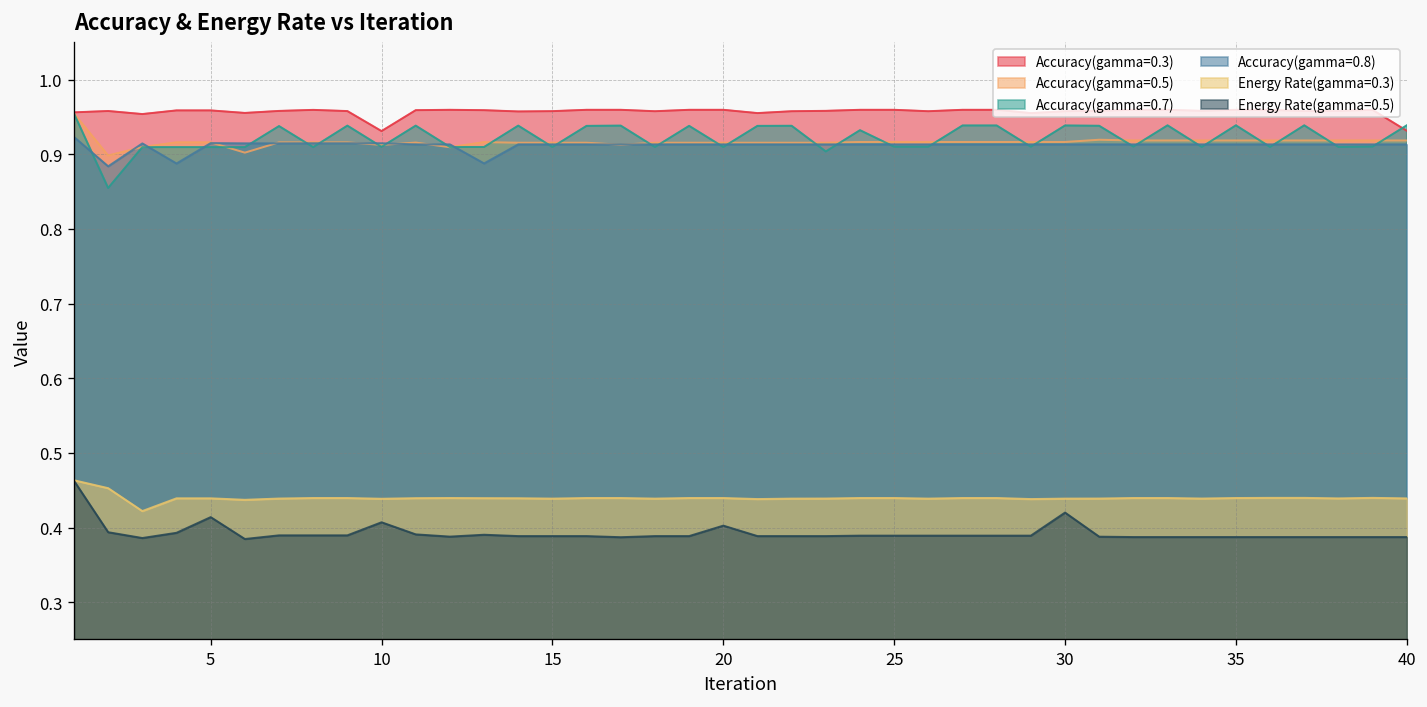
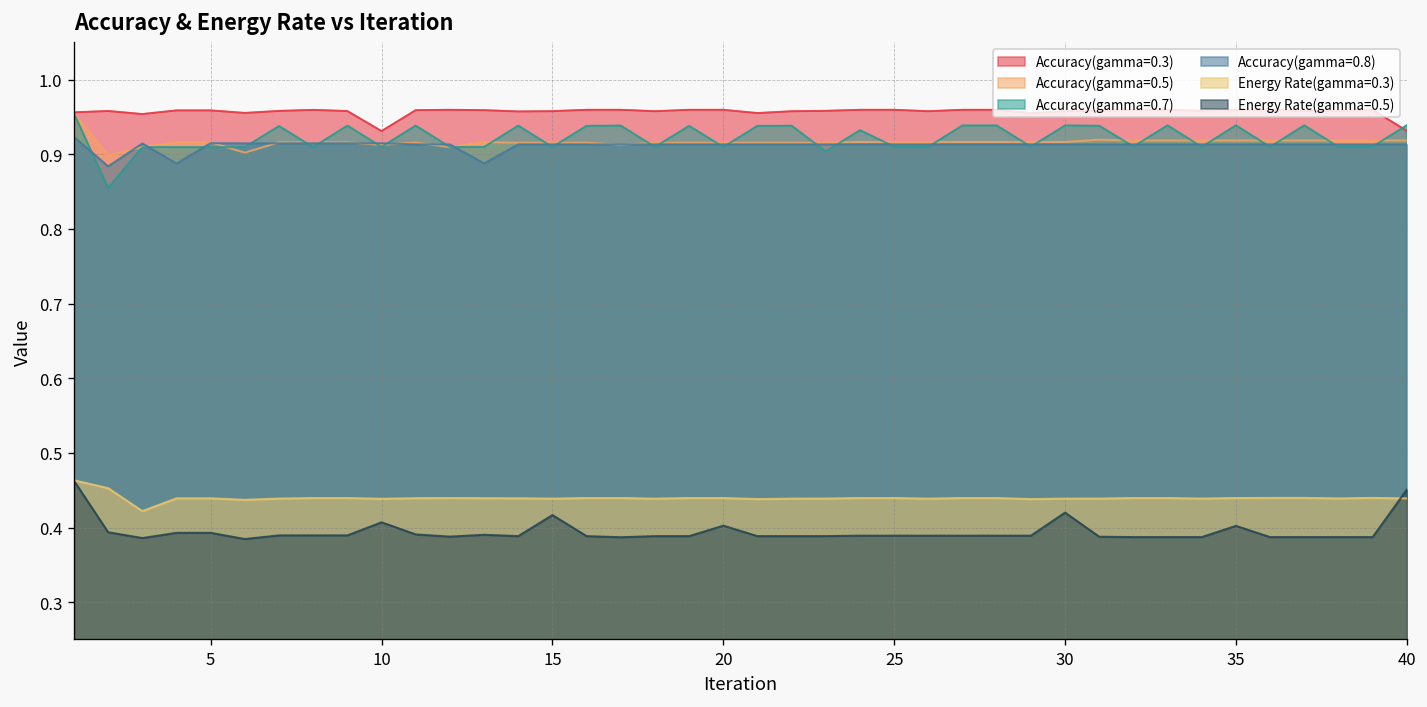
Energy Rate(gamma=0.5), 5: 0.41 -> 0.39
Energy Rate(gamma=0.5), 15: 0.39 -> 0.42
Energy Rate(gamma=0.5), 35: 0.39 -> 0.40
Energy Rate(gamma=0.5), 40: 0.39 -> 0.45
